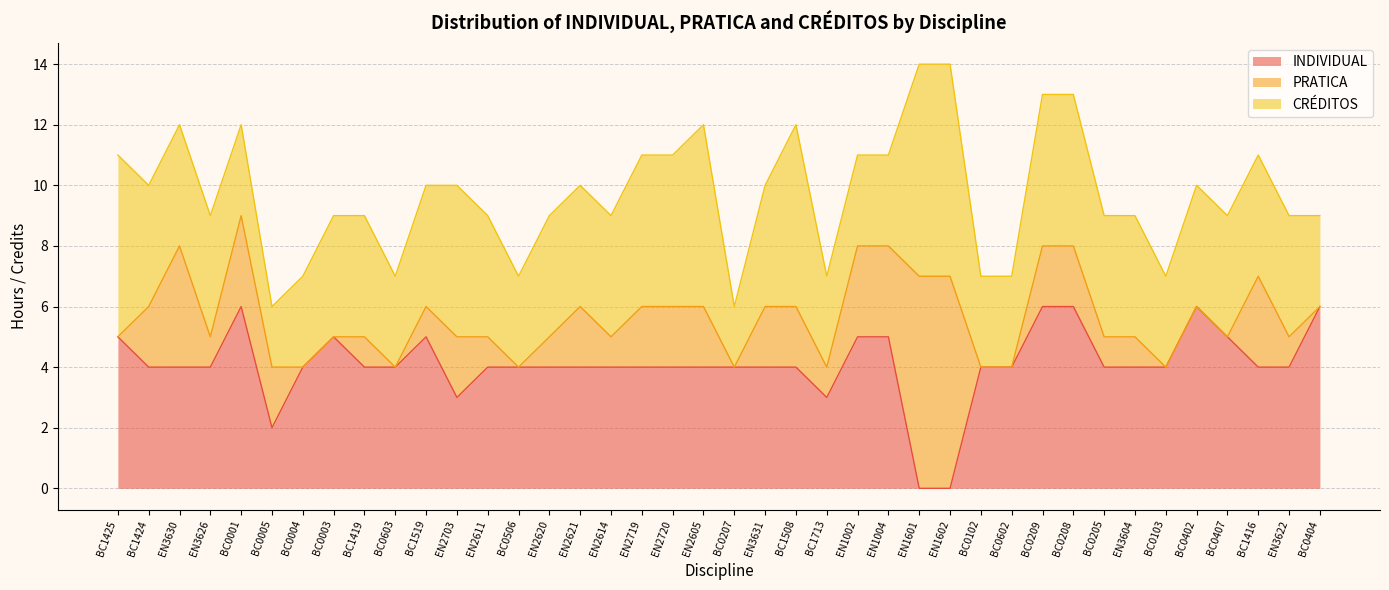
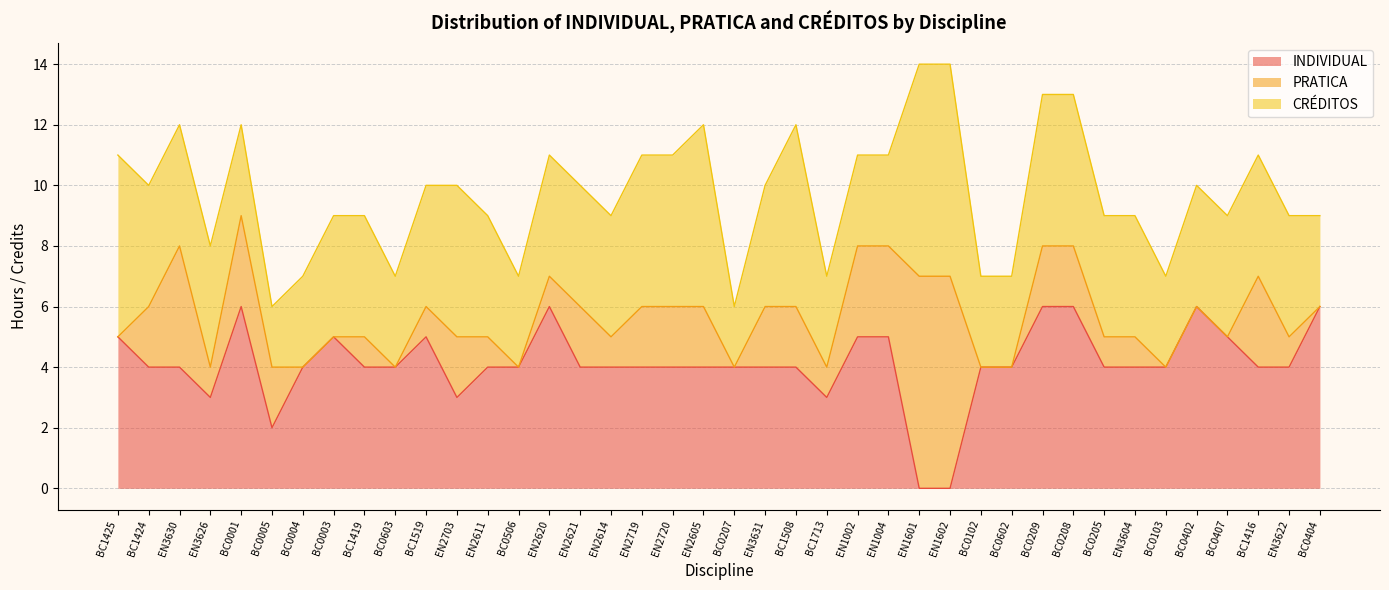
INDIVIDUAL, EN3626: 4 -> 3
INDIVIDUAL, EN2620: 4 -> 6
